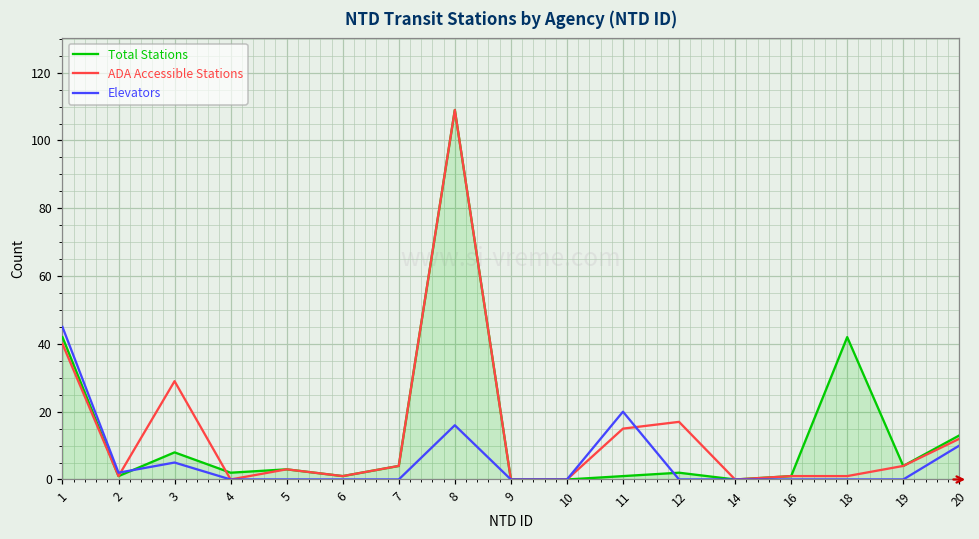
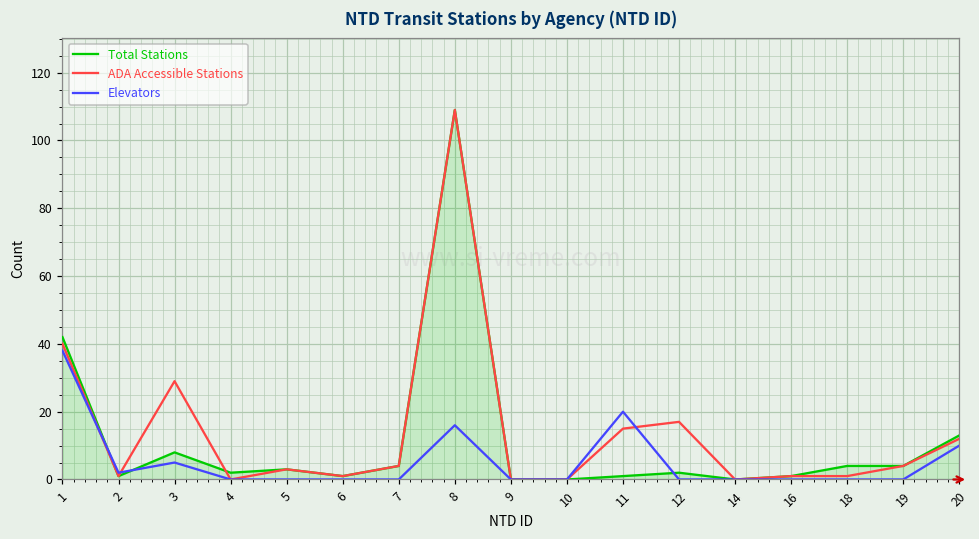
Elevators, 1: 45 -> 38
Total Stations, 18: 42 -> 4
